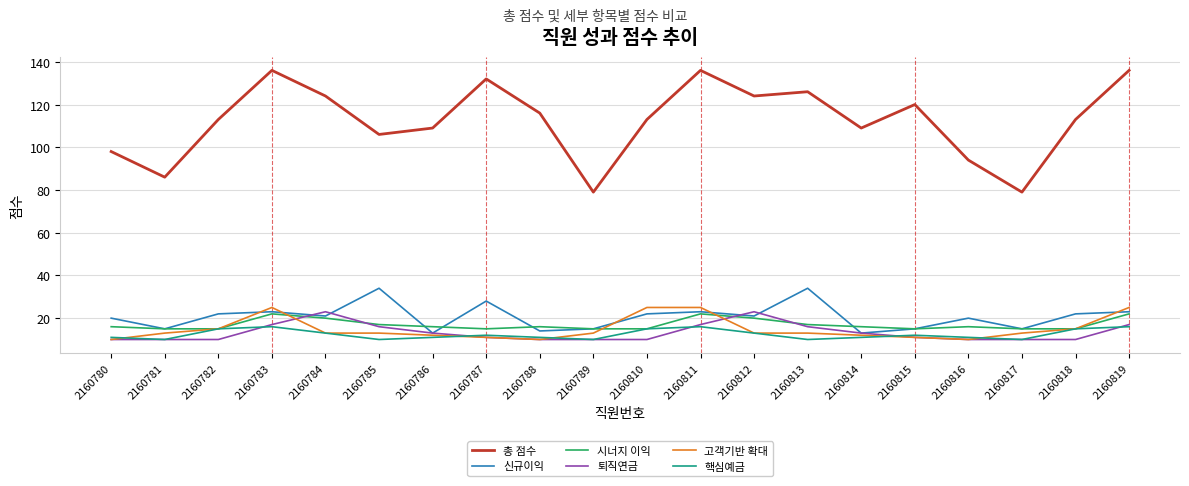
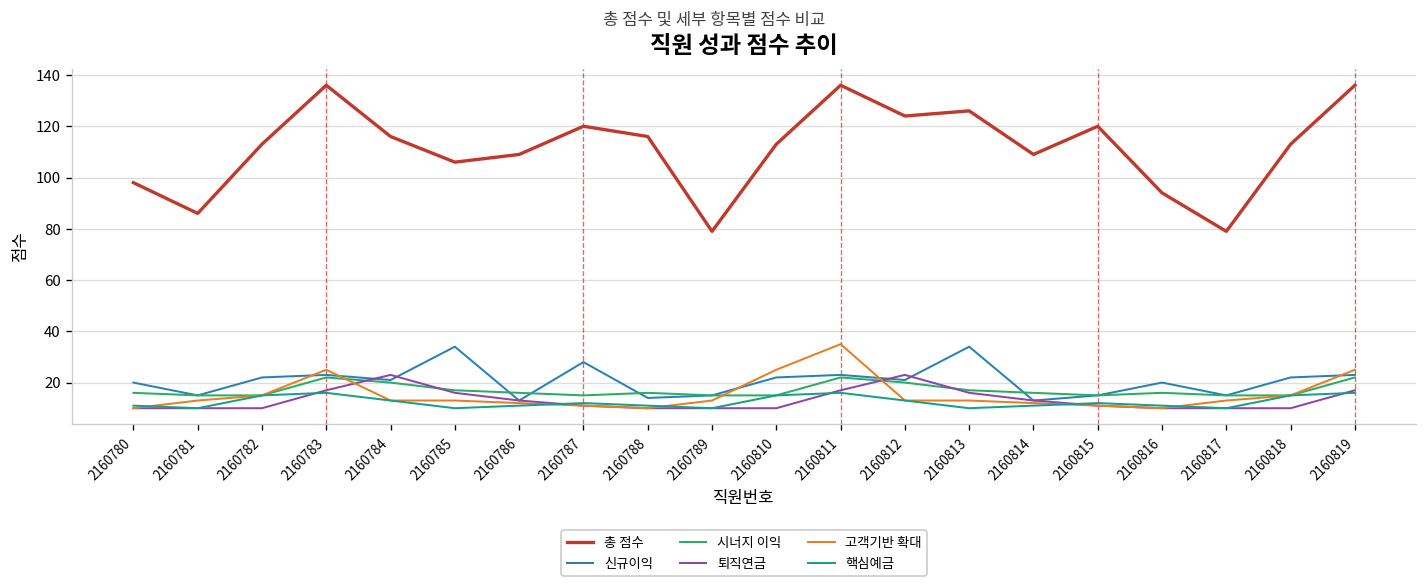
총 점수, 2160784: 124 -> 116
총 점수, 2160787: 132 -> 120
고객기반 확대, 2160811: 25 -> 35
